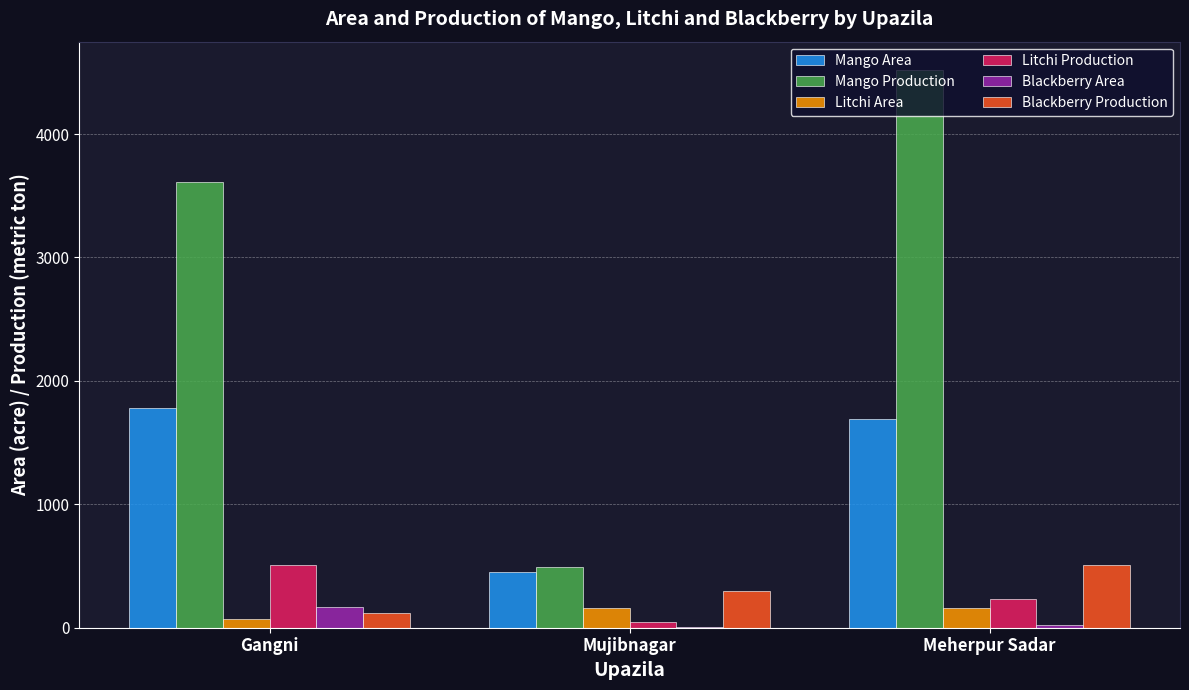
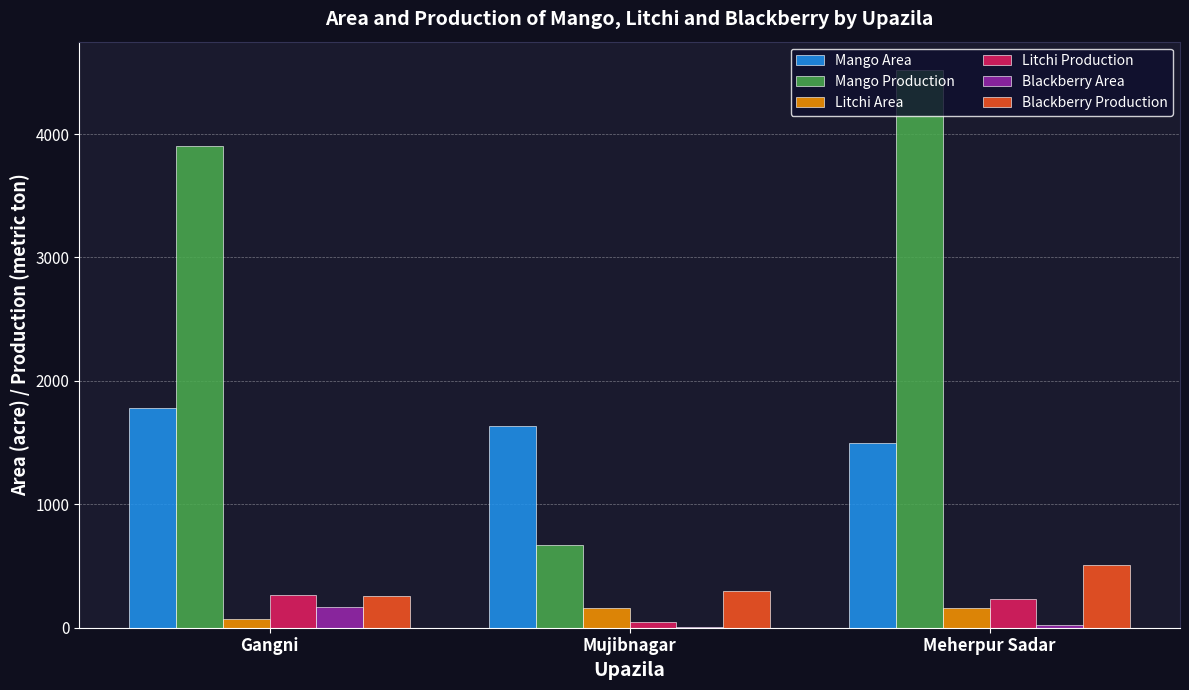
Mango Production, Gangni: 3610 -> 3900
Litchi Production, Gangni: 510 -> 270
Blackberry Production, Gangni: 120 -> 260
Mango Area, Mujibnagar: 450 -> 1640
Mango Production, Mujibnagar: 490 -> 670
Mango Area, Meherpur Sadar: 1690 -> 1500
